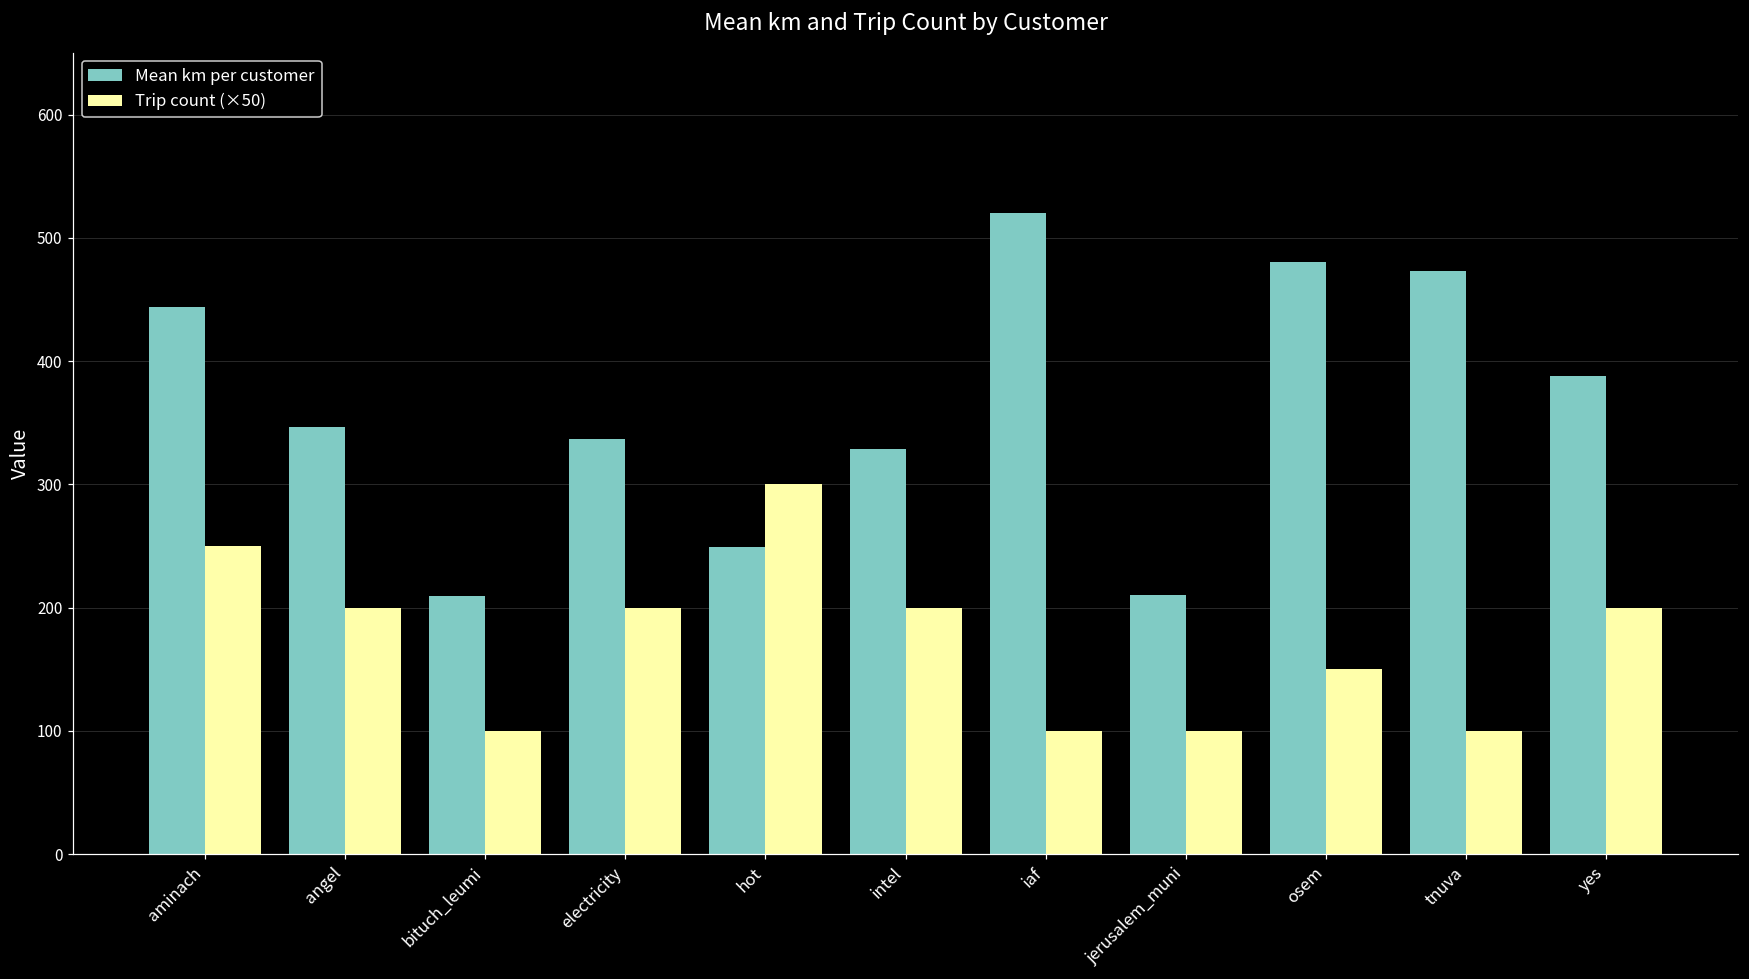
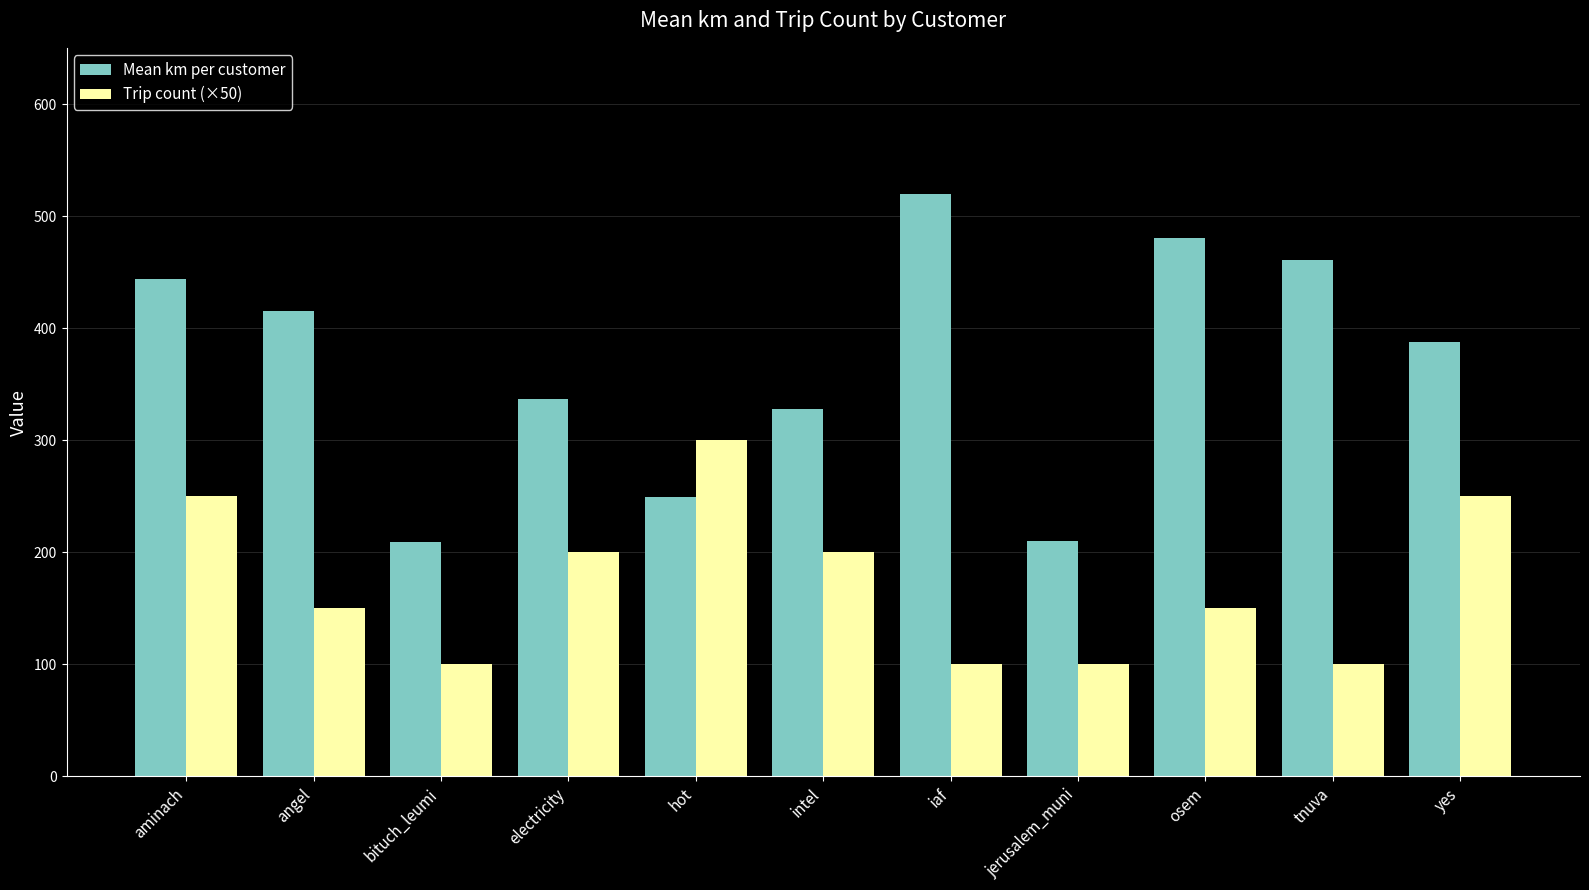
Mean km per customer, angel: 347 -> 415
Trip count (×50), angel: 200 -> 150
Mean km per customer, tnuva: 473 -> 461
Trip count (×50), yes: 200 -> 250
